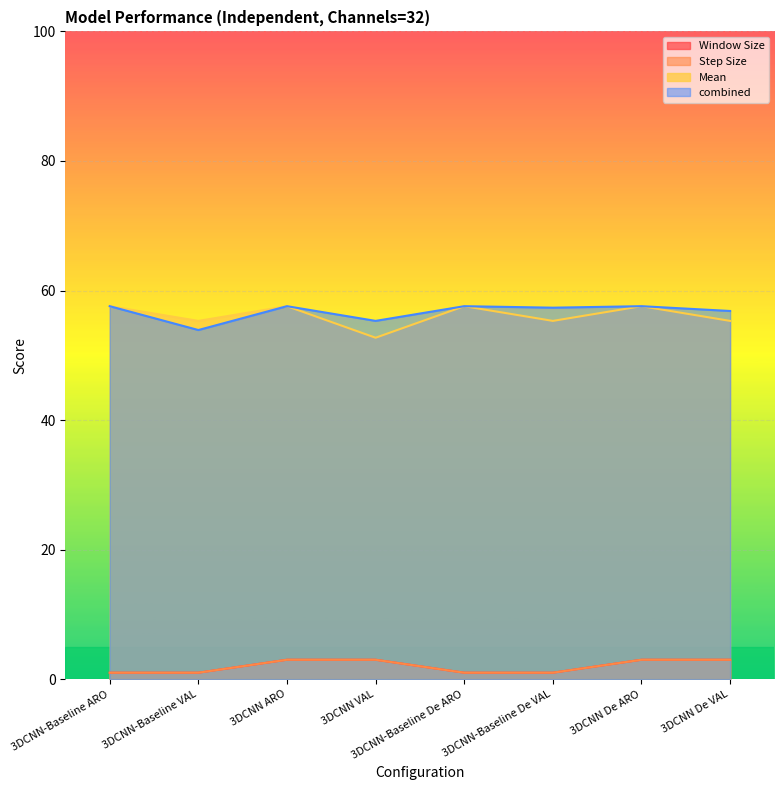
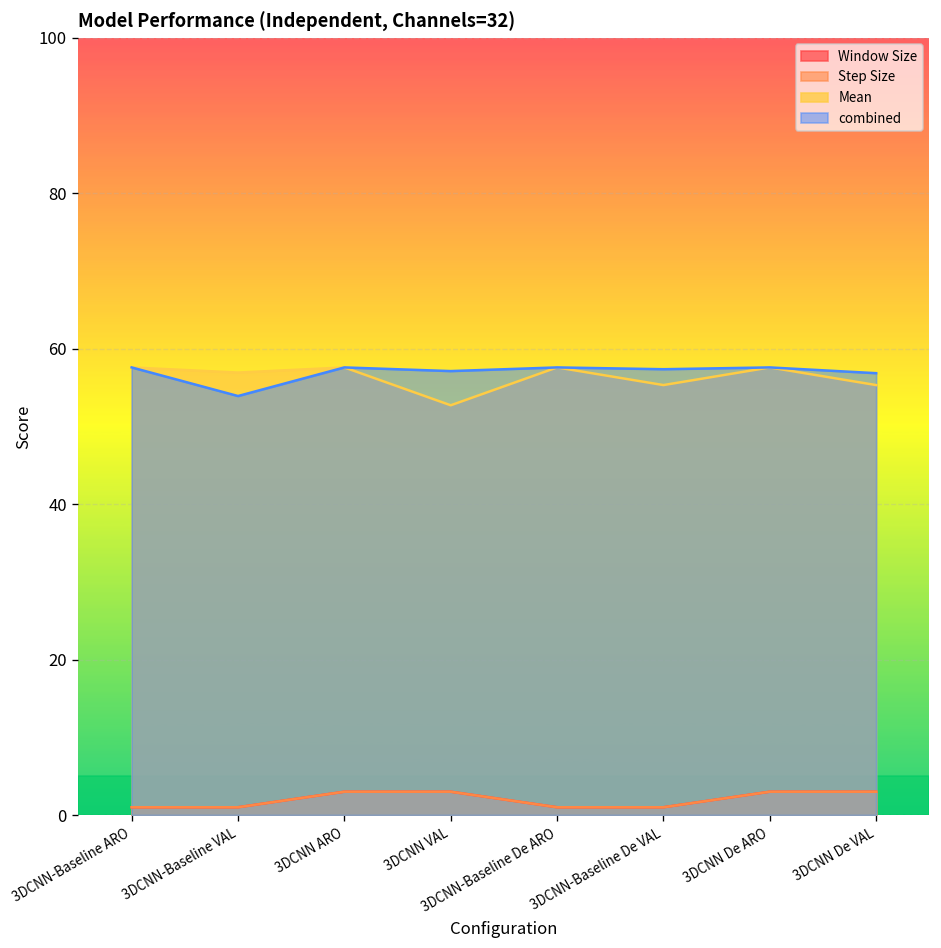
Mean, 3DCNN-Baseline VAL: 55 -> 57
combined, 3DCNN VAL: 55 -> 57
